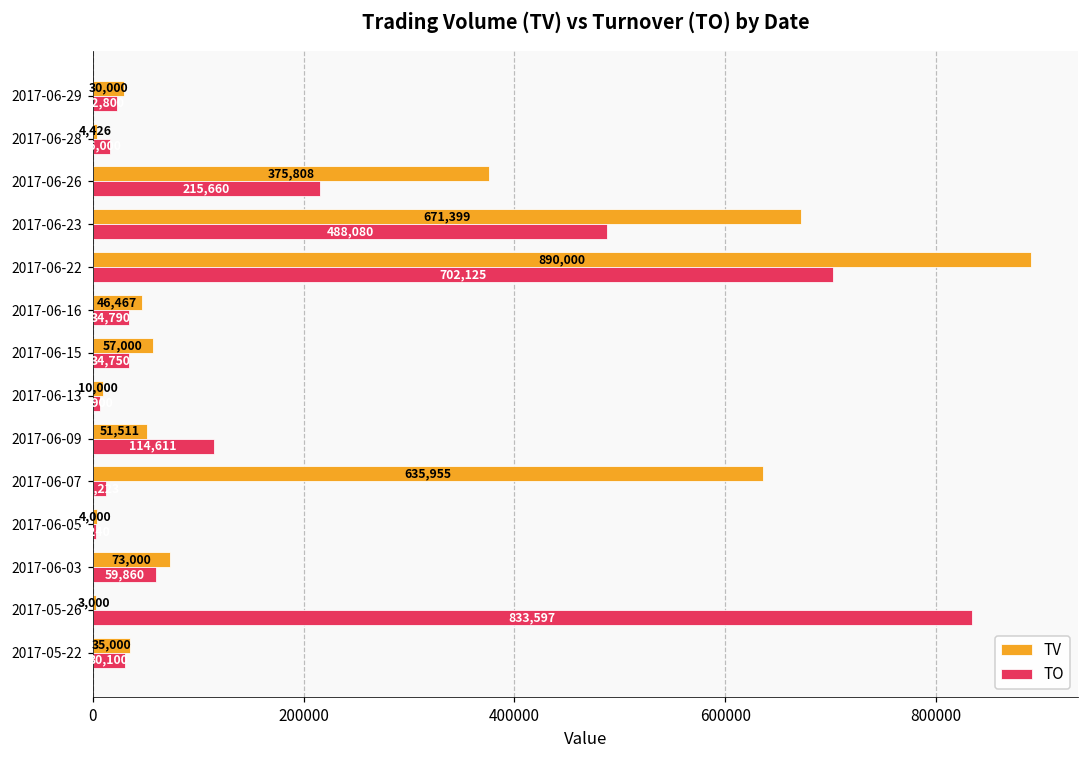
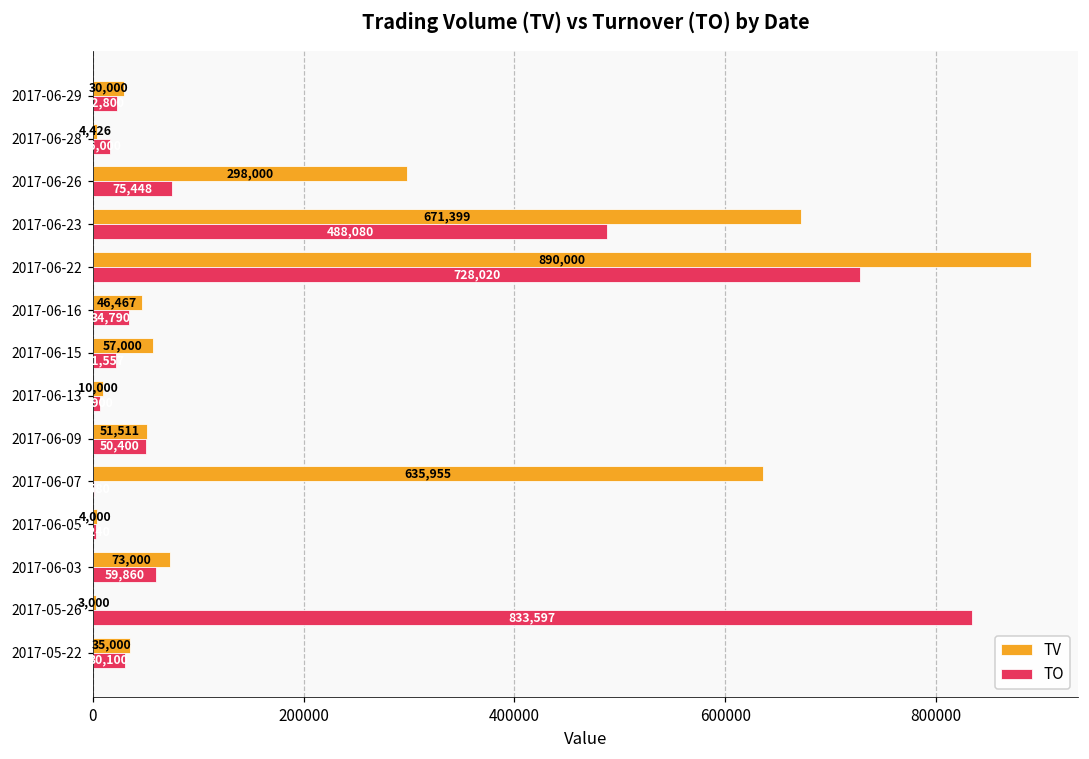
TV, 2017-06-26: 375,808 -> 298,000
TO, 2017-06-26: 215,660 -> 75,448
TO, 2017-06-22: 702,125 -> 728,020
TO, 2017-06-15: 30000 -> 20000
TO, 2017-06-09: 114,611 -> 50,400
TO, 2017-06-07: 10000 -> 0
